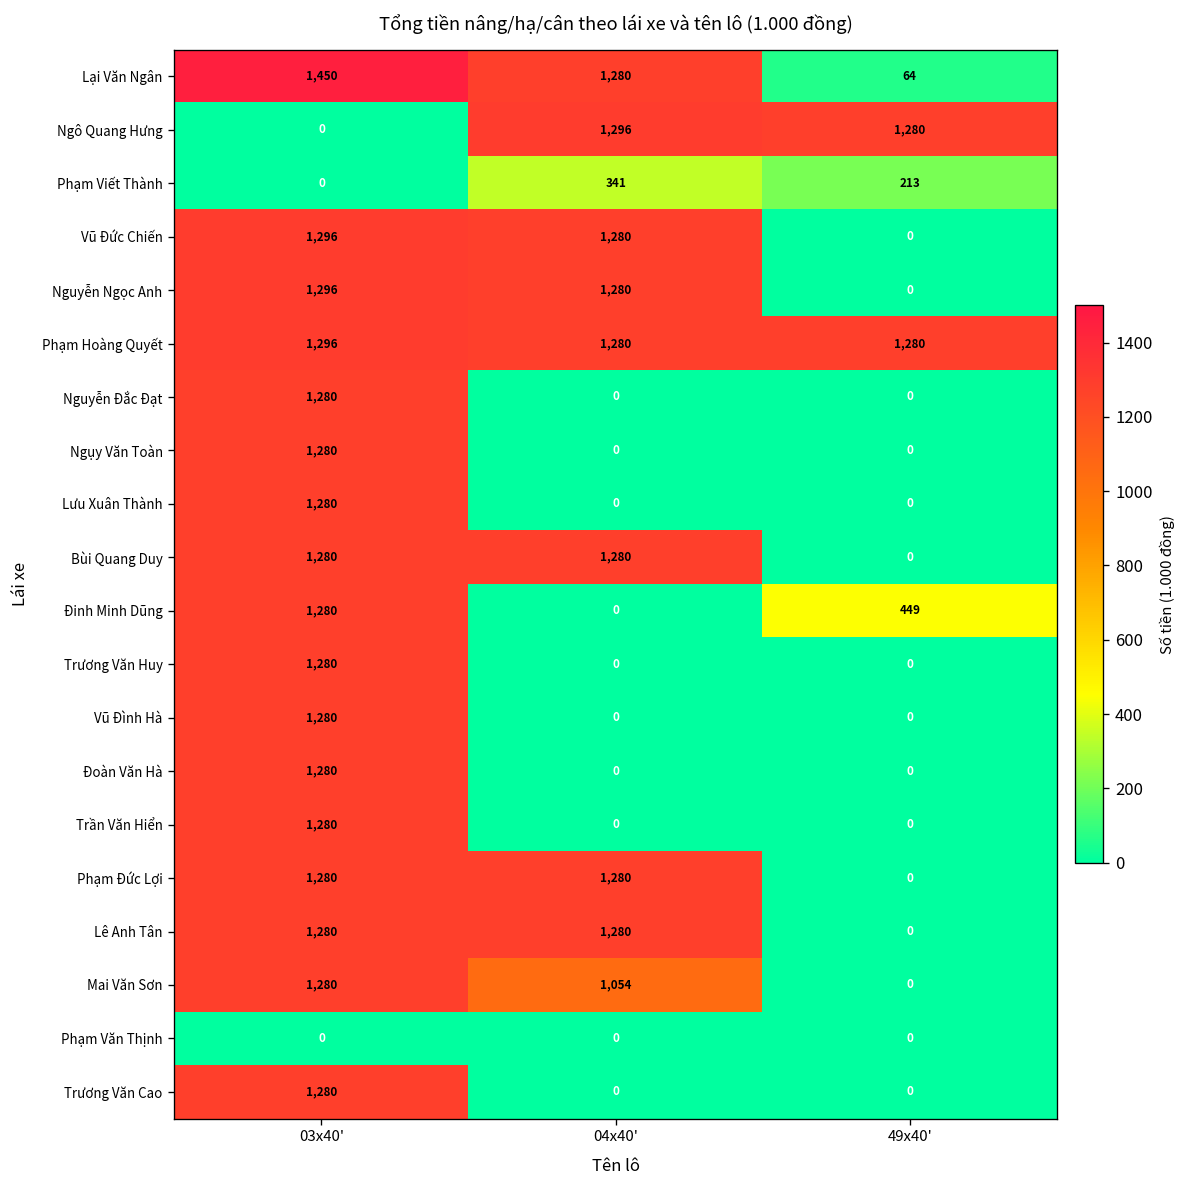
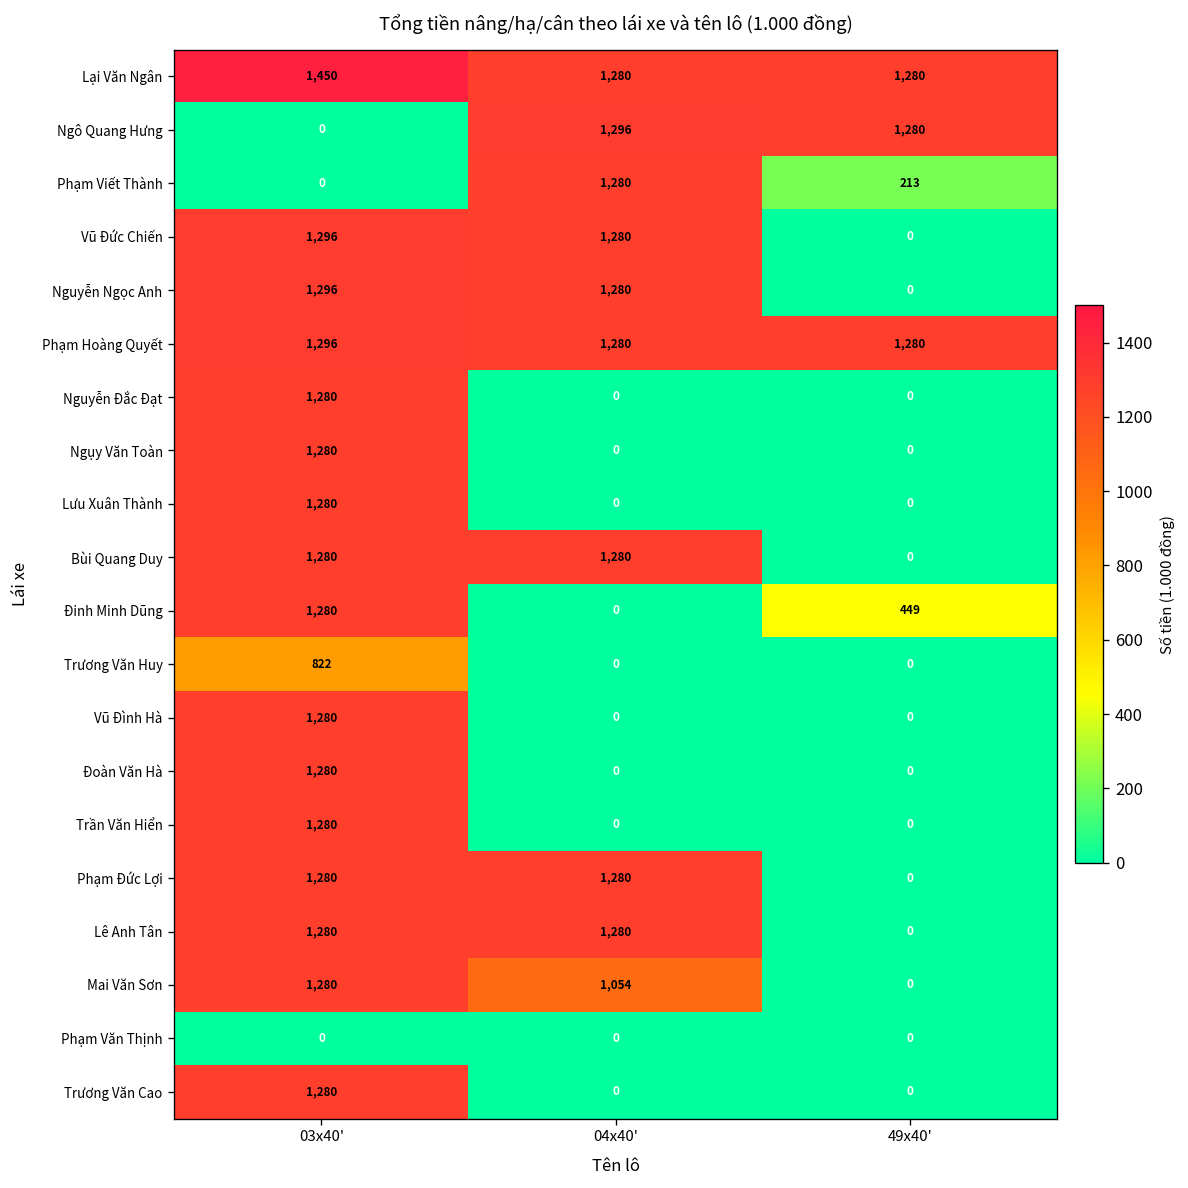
Lại Văn Ngân, 49x40': 64 -> 1,280
Phạm Viết Thành, 04x40': 341 -> 1,280
Trương Văn Huy, 03x40': 1,280 -> 822
